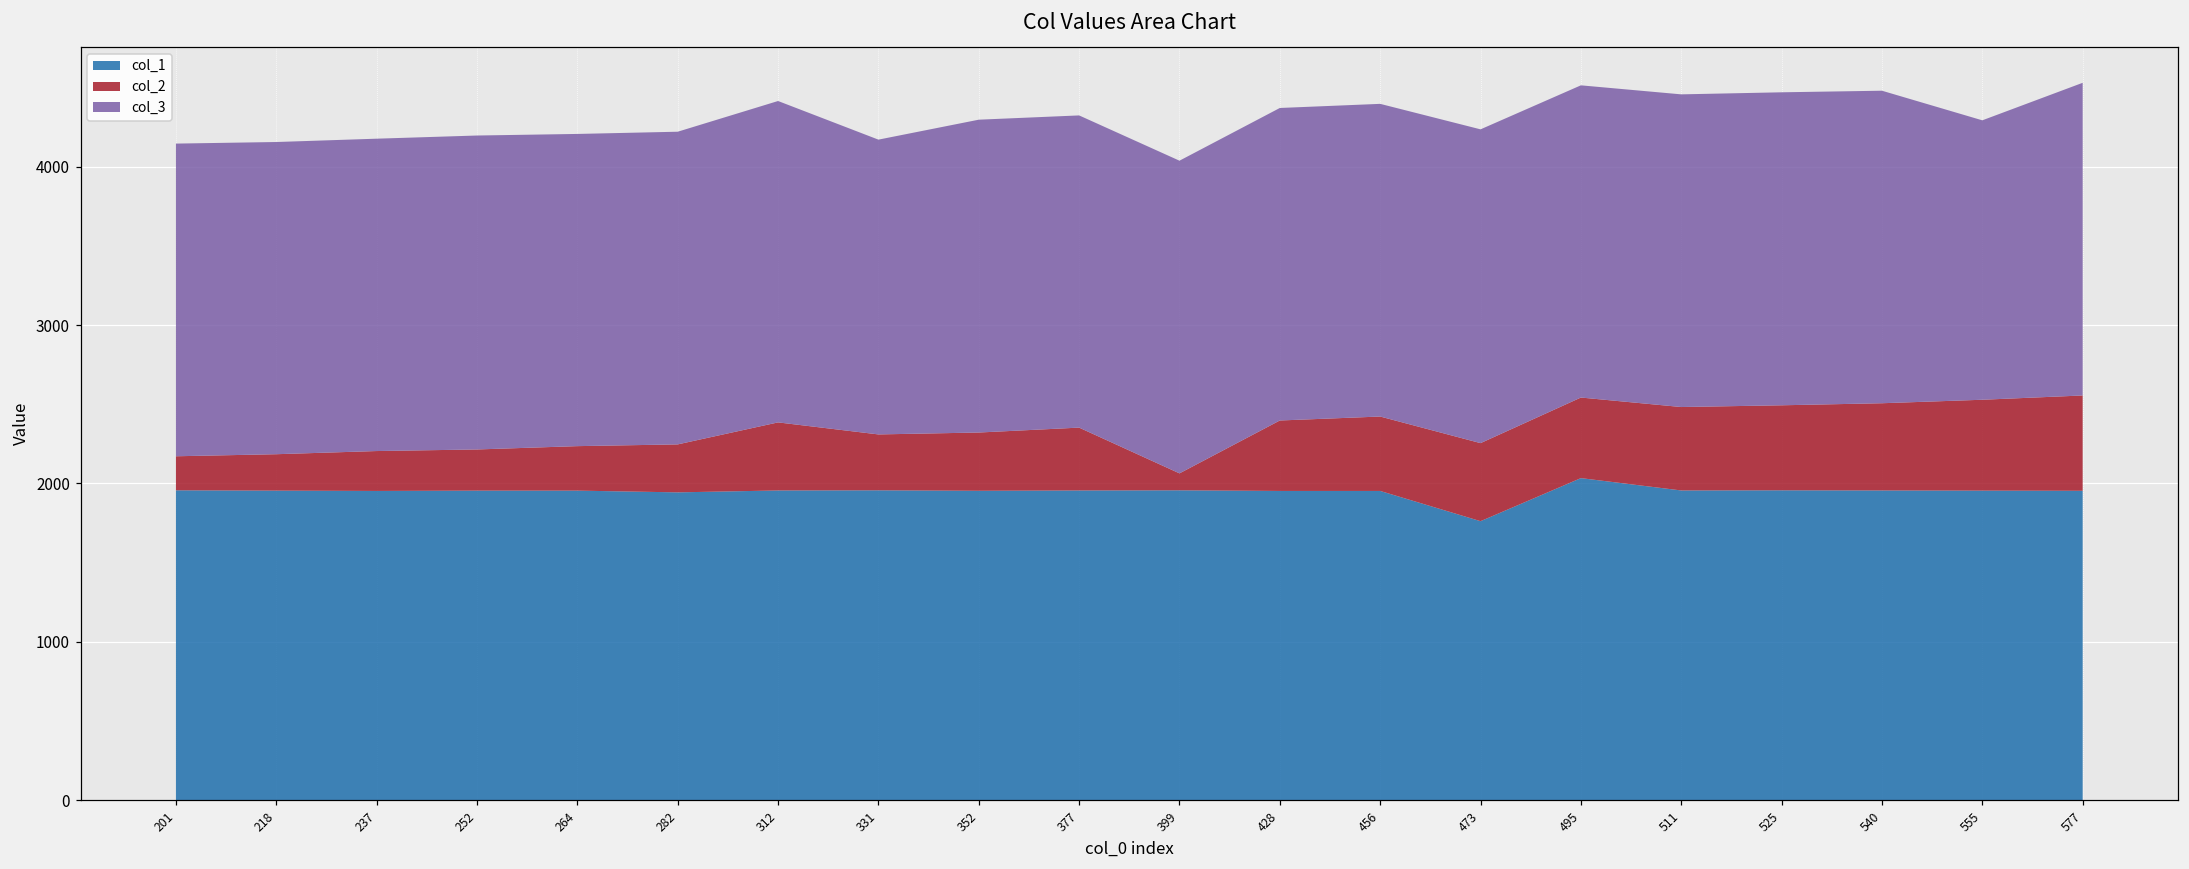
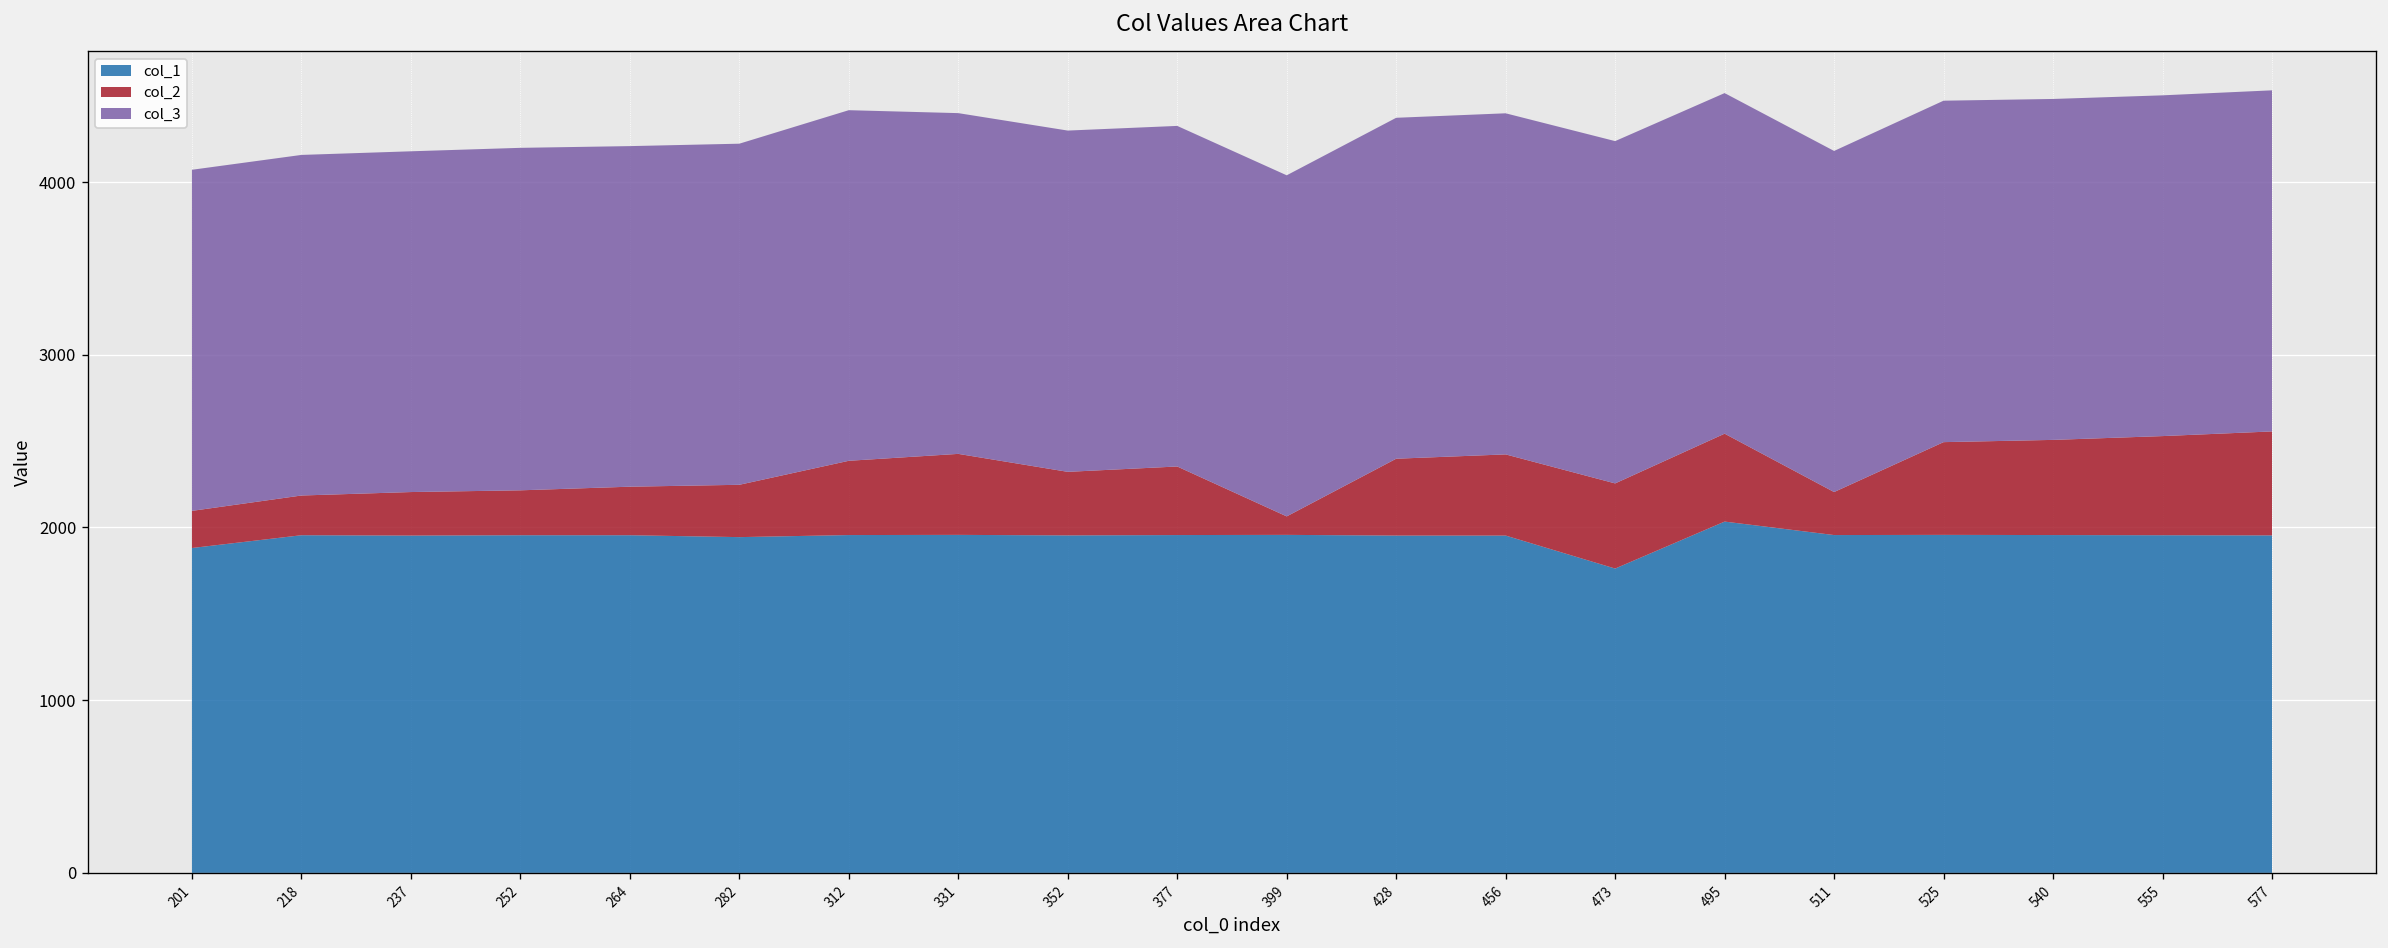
col_1, 201: 1960 -> 1880
col_2, 331: 350 -> 470
col_3, 331: 1860 -> 1970
col_2, 511: 530 -> 250
col_3, 555: 1770 -> 1970
